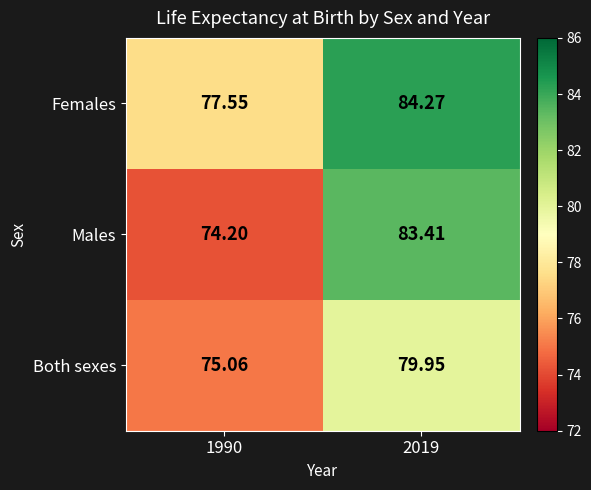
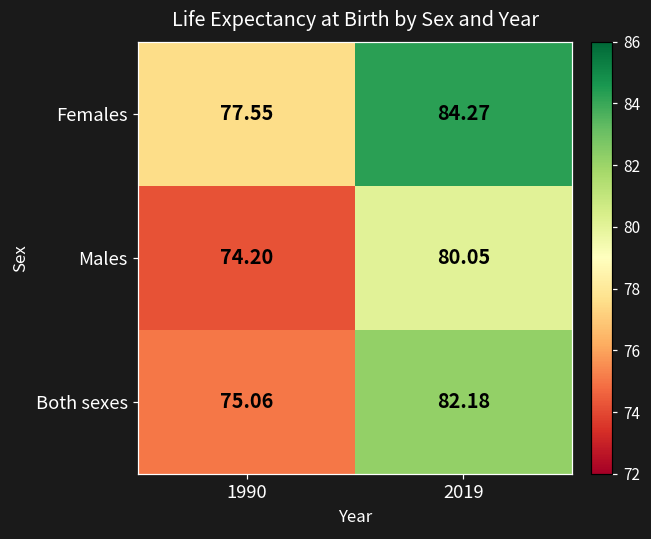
Males, 2019: 83.41 -> 80.05
Both sexes, 2019: 79.95 -> 82.18
